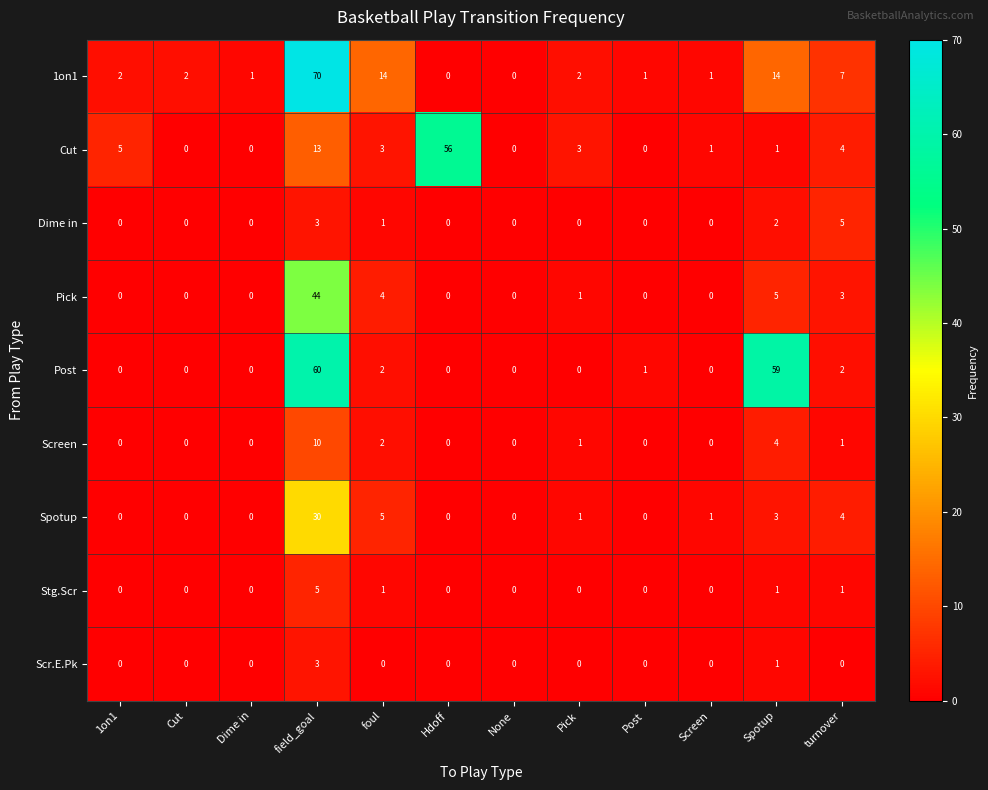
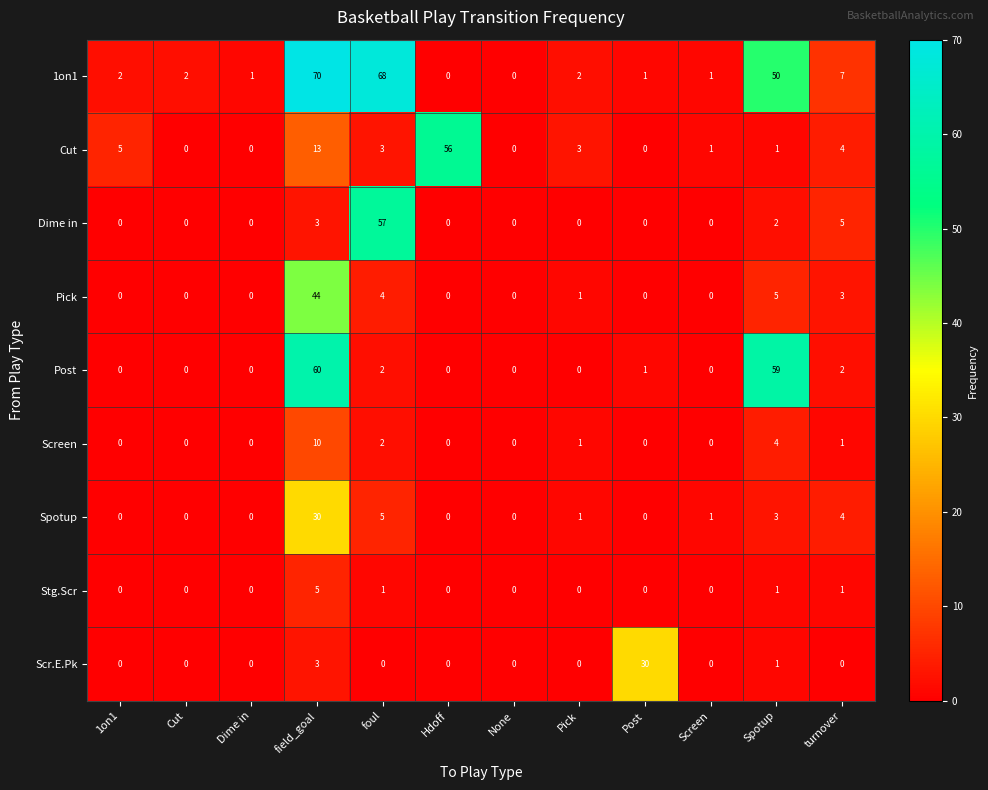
1on1, foul: 14 -> 68
1on1, Spotup: 14 -> 50
Dime in, foul: 1 -> 57
Scr.E.Pk, Post: 0 -> 30
